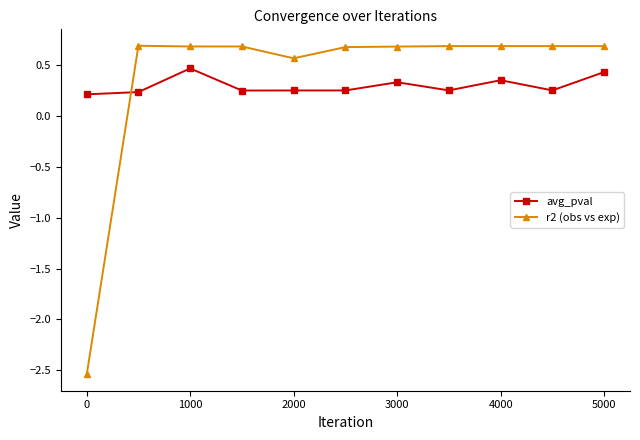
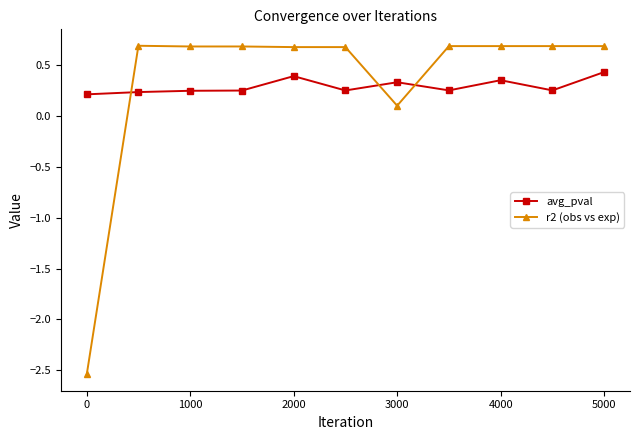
avg_pval, 1000: 0.47 -> 0.25
avg_pval, 2000: 0.25 -> 0.39
r2 (obs vs exp), 2000: 0.57 -> 0.68
r2 (obs vs exp), 3000: 0.68 -> 0.10
